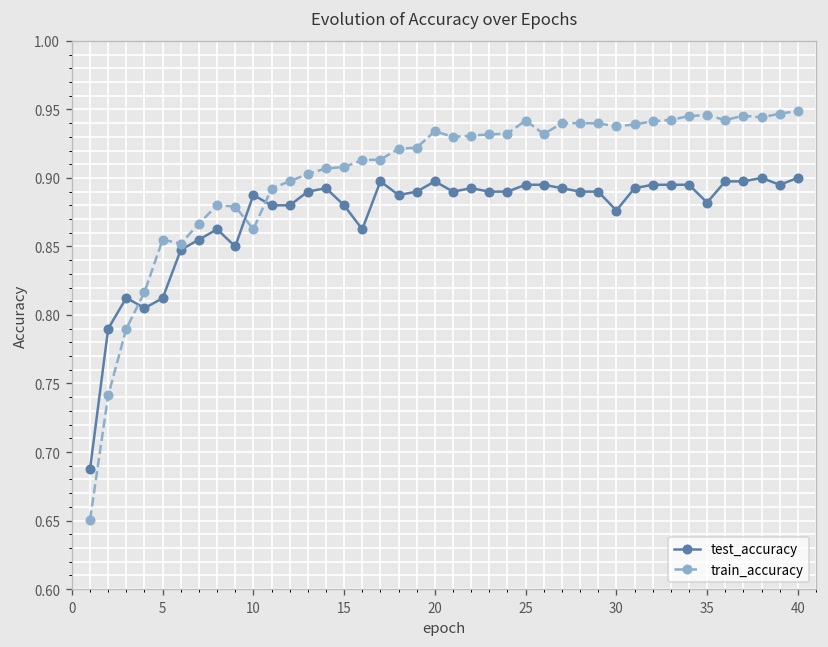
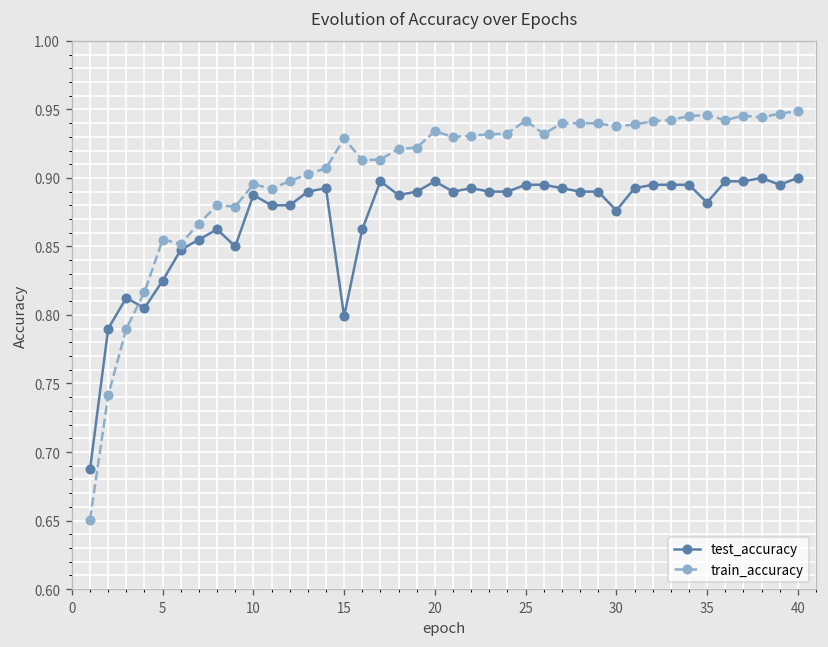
test_accuracy, 5: 0.812 -> 0.825
train_accuracy, 10: 0.863 -> 0.895
test_accuracy, 15: 0.880 -> 0.799
train_accuracy, 15: 0.908 -> 0.929
